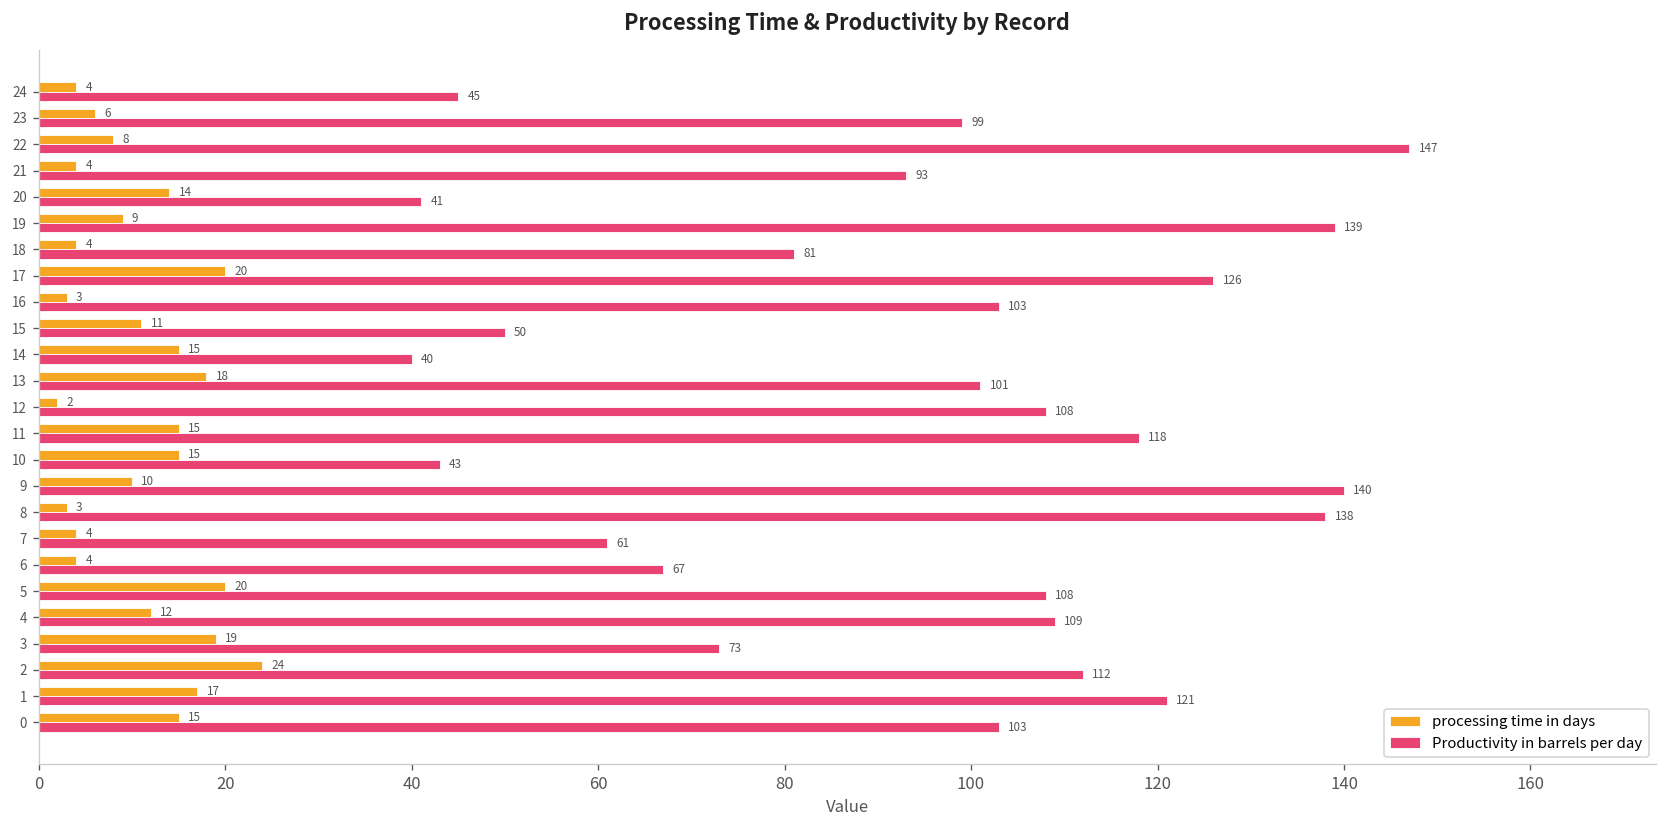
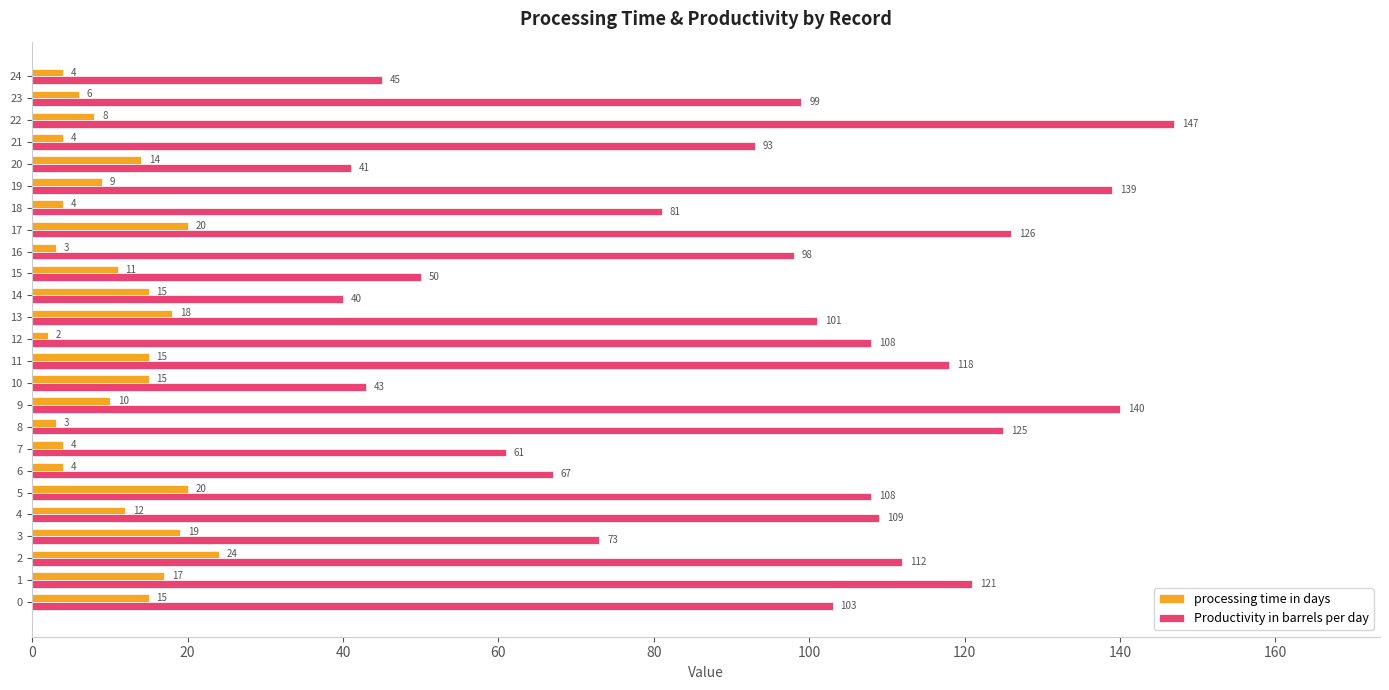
Productivity in barrels per day, 16: 103 -> 98
Productivity in barrels per day, 8: 138 -> 125
